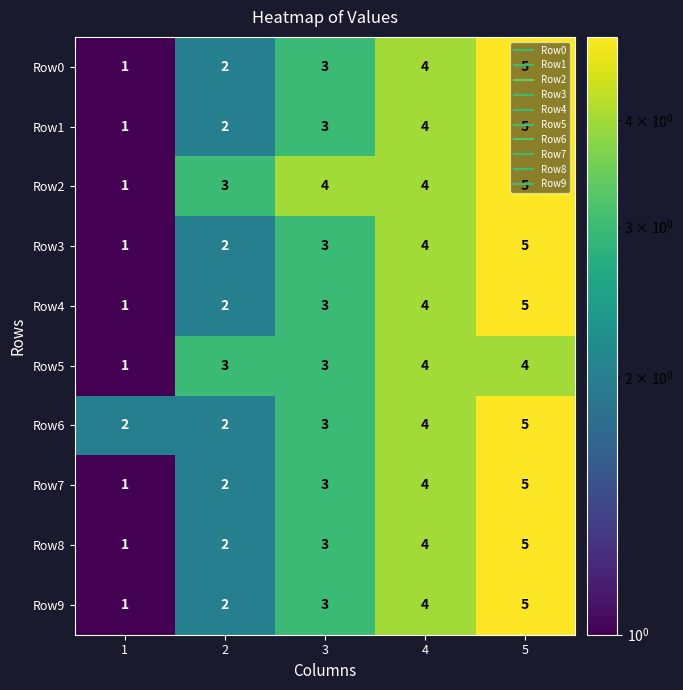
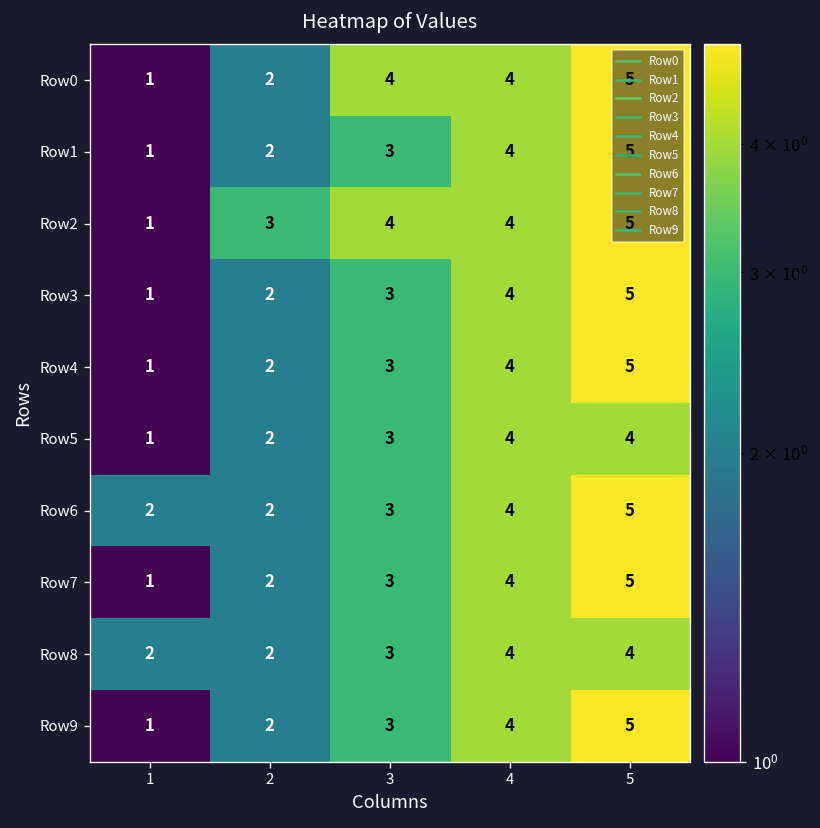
Row0, 3: 3 -> 4
Row5, 2: 3 -> 2
Row8, 1: 1 -> 2
Row8, 5: 5 -> 4
